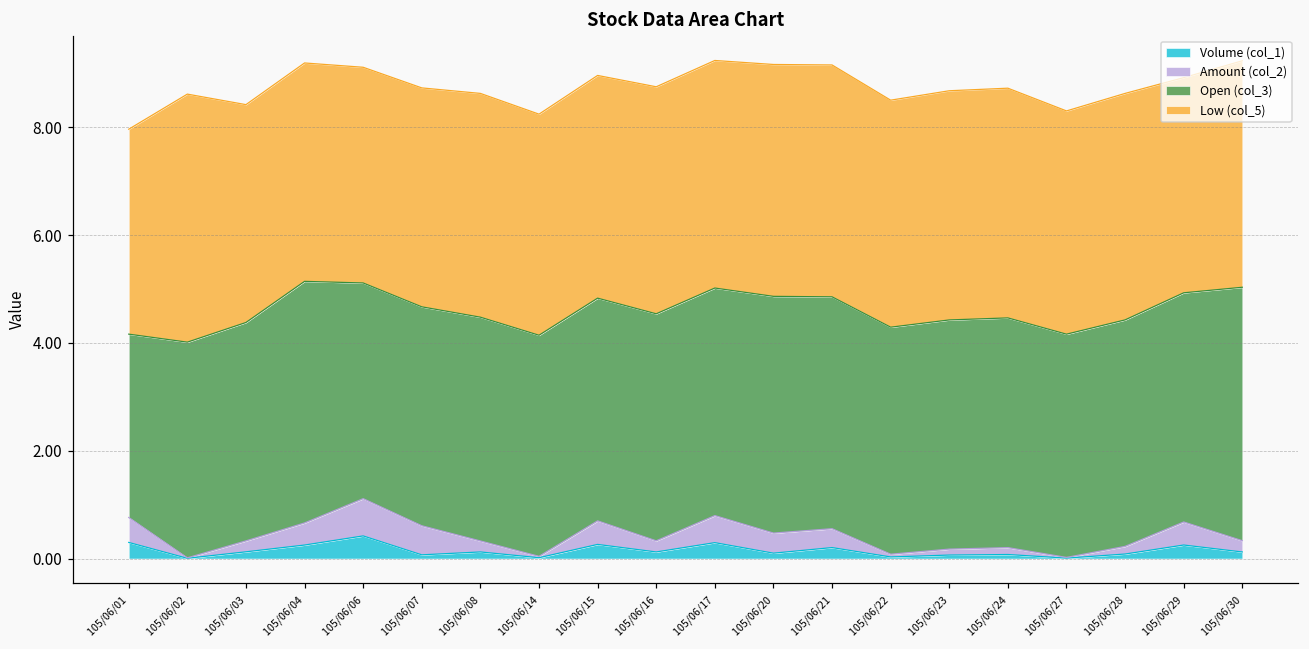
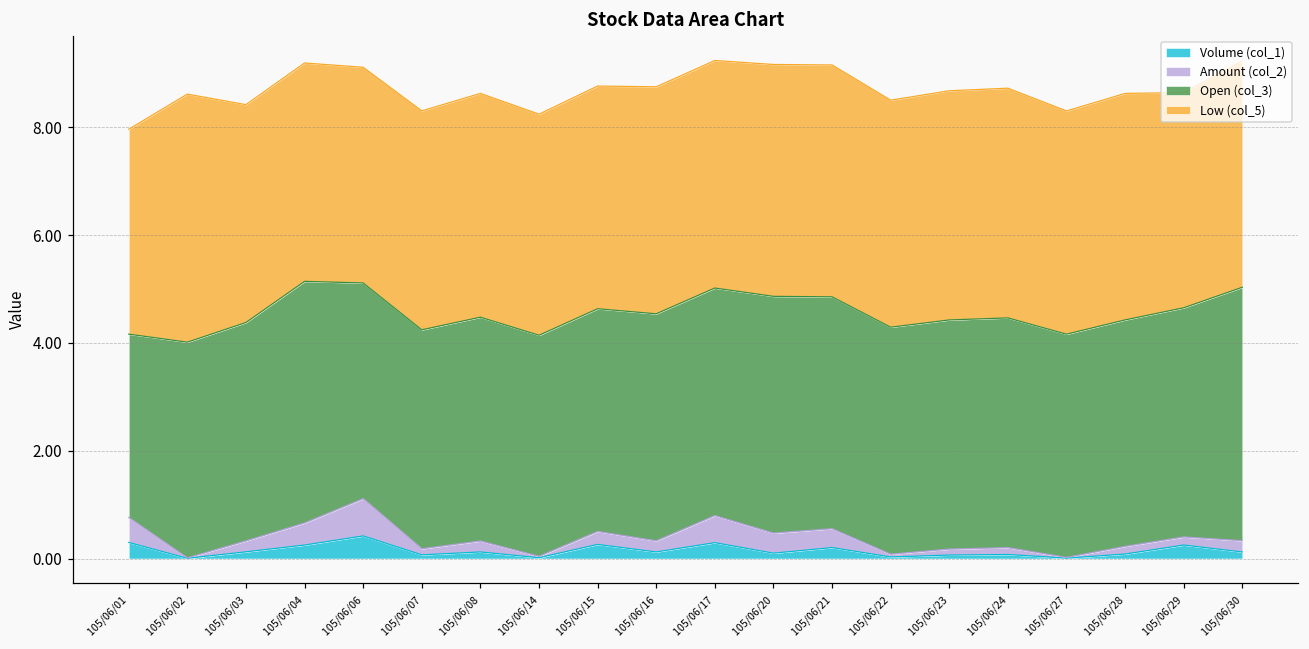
Amount (col_2), 105/06/07: 0.5 -> 0.1
Amount (col_2), 105/06/15: 0.4 -> 0.2
Amount (col_2), 105/06/29: 0.4 -> 0.1
